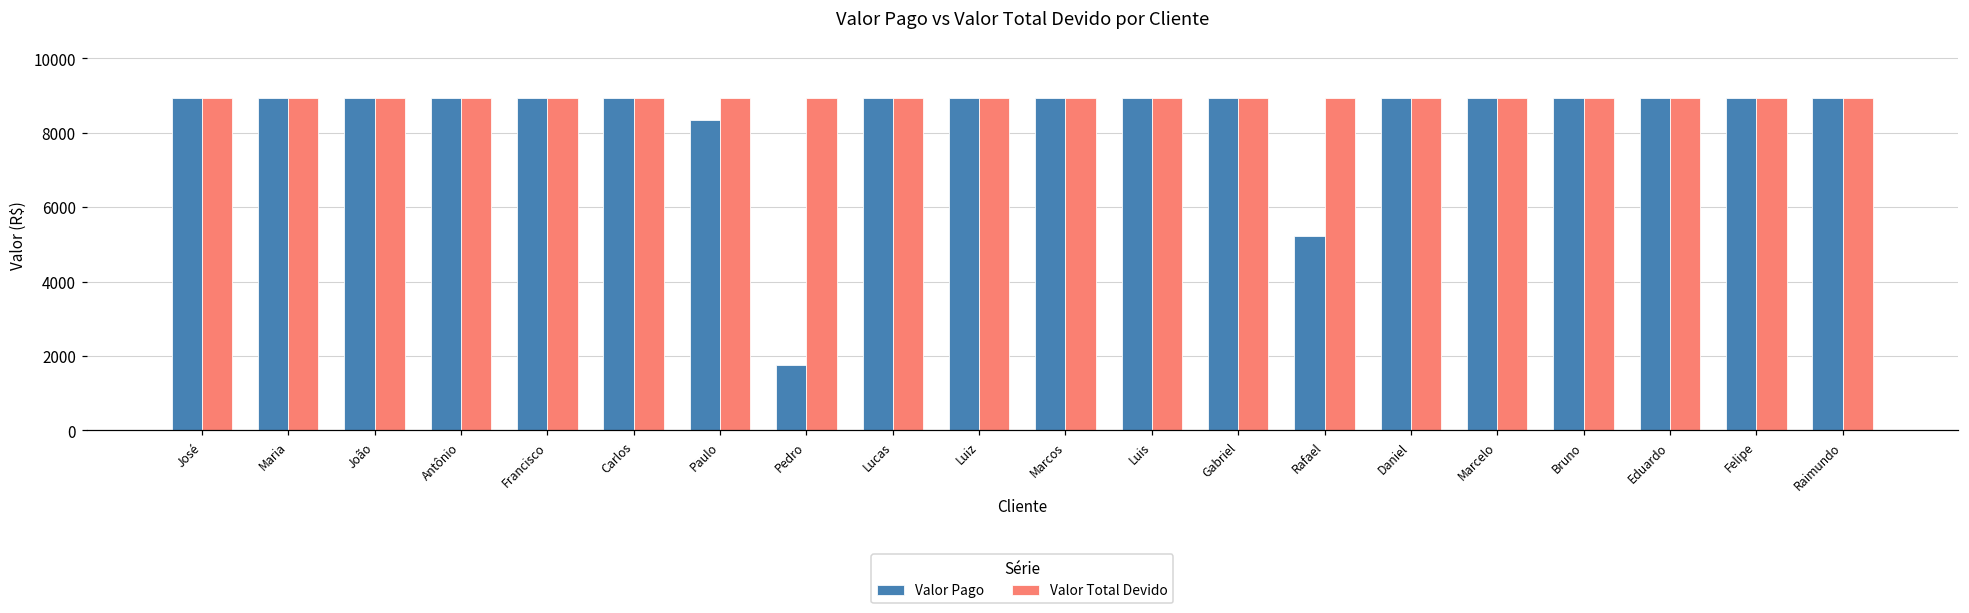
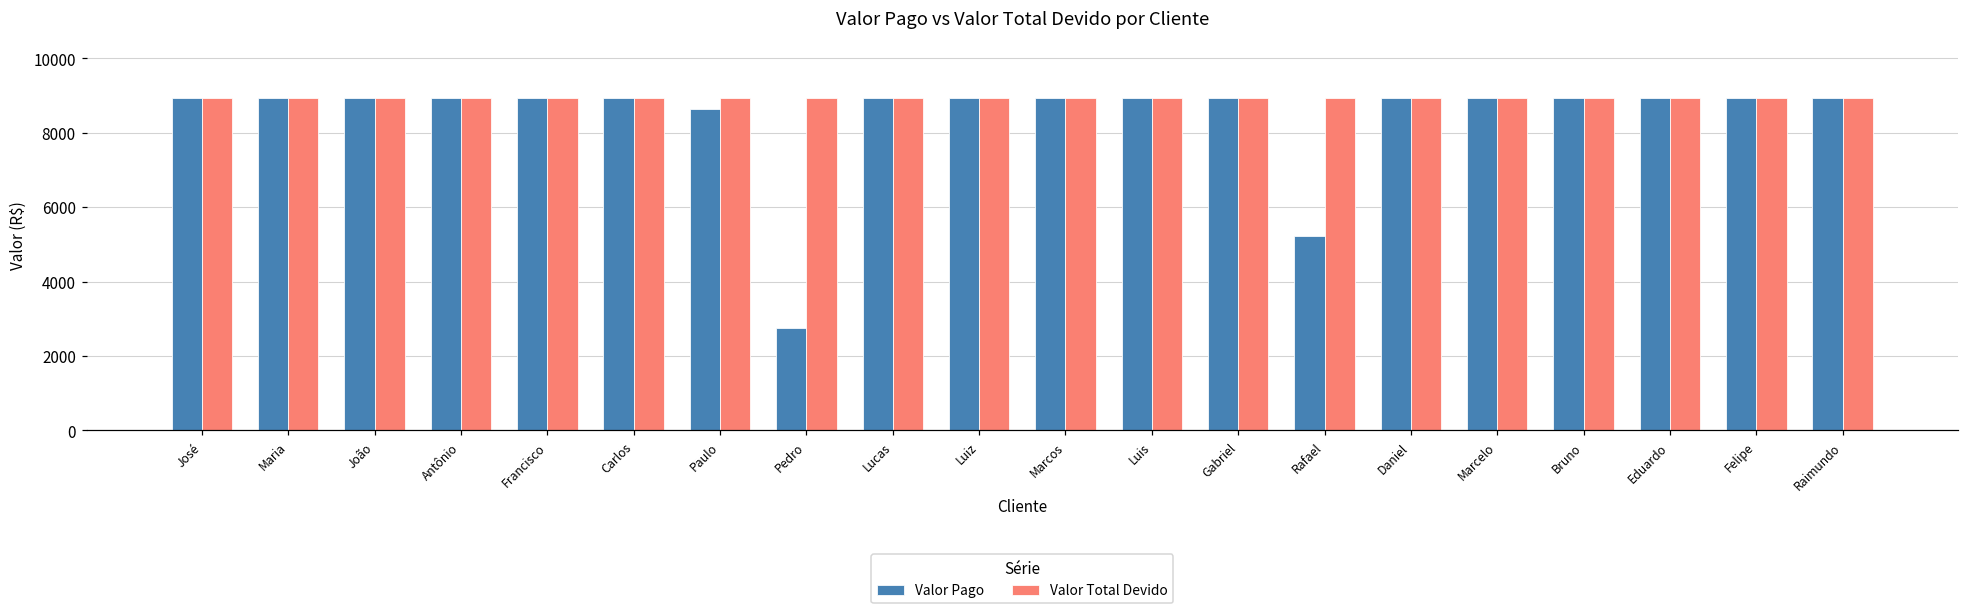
Valor Pago, Paulo: 8300 -> 8600
Valor Pago, Pedro: 1800 -> 2800
